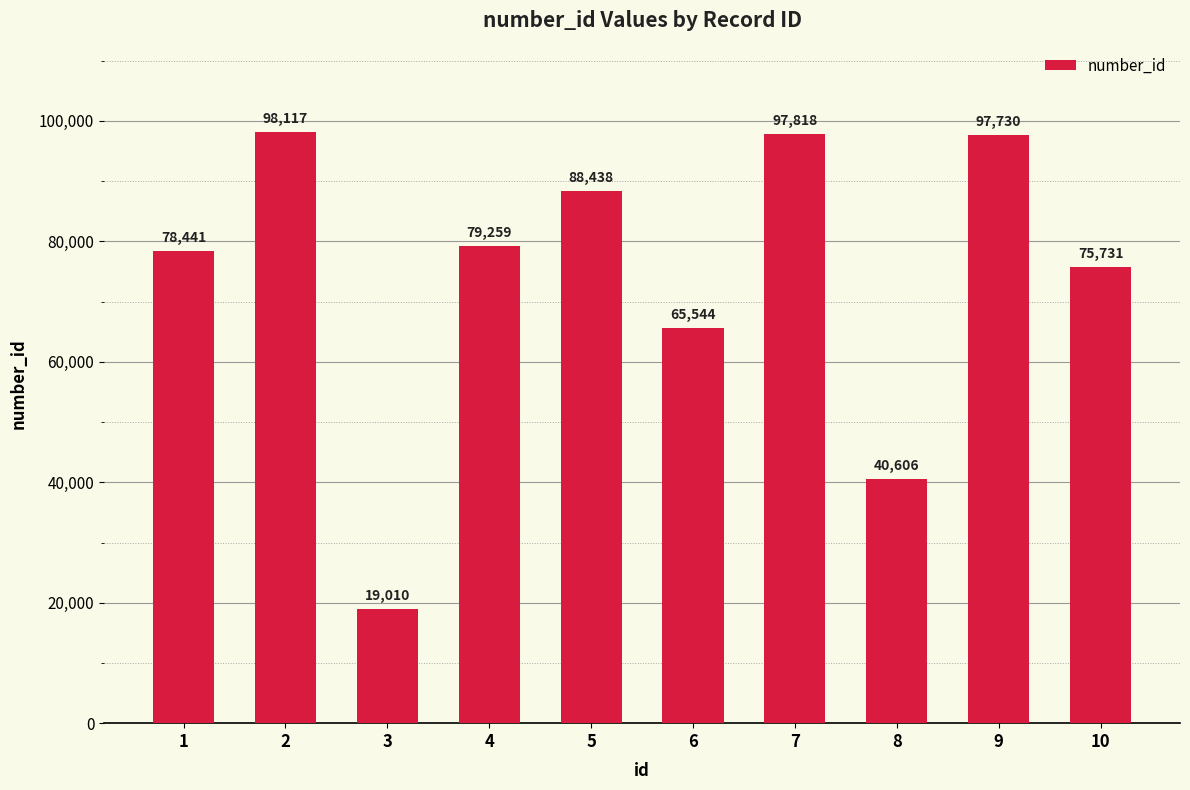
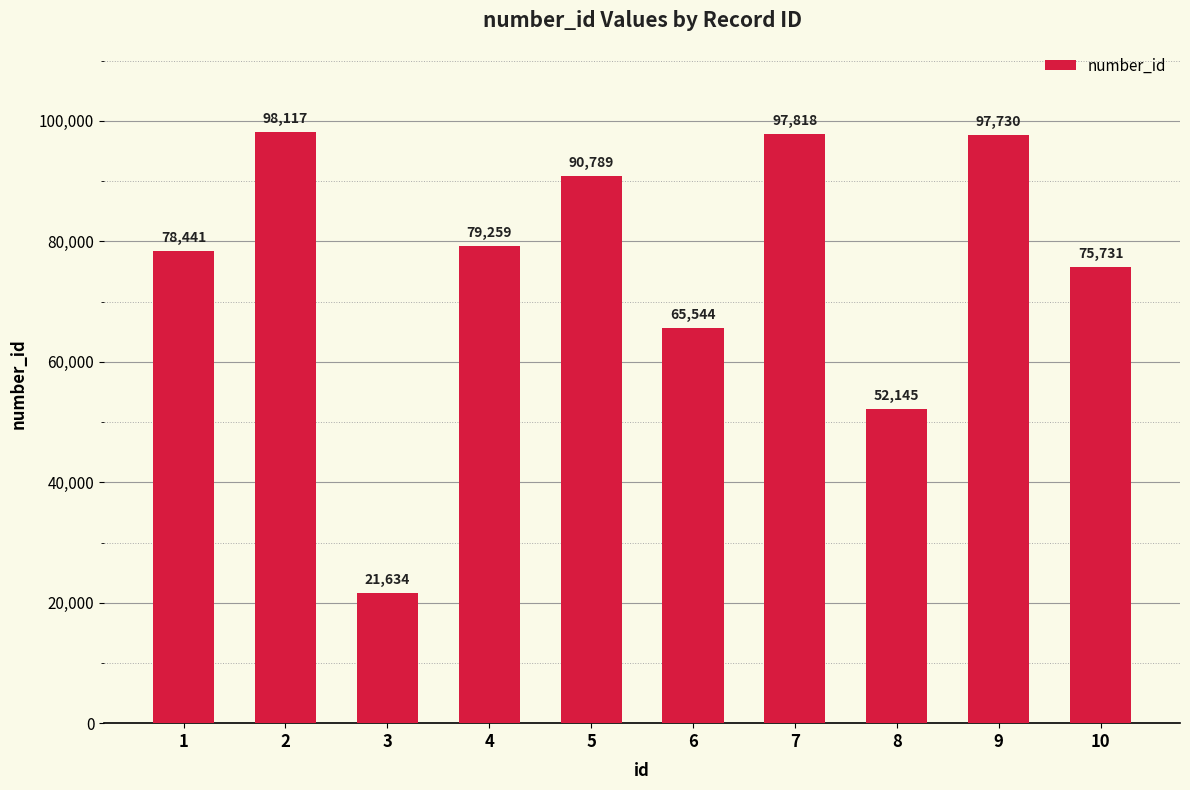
3: 19,010 -> 21,634
5: 88,438 -> 90,789
8: 40,606 -> 52,145
